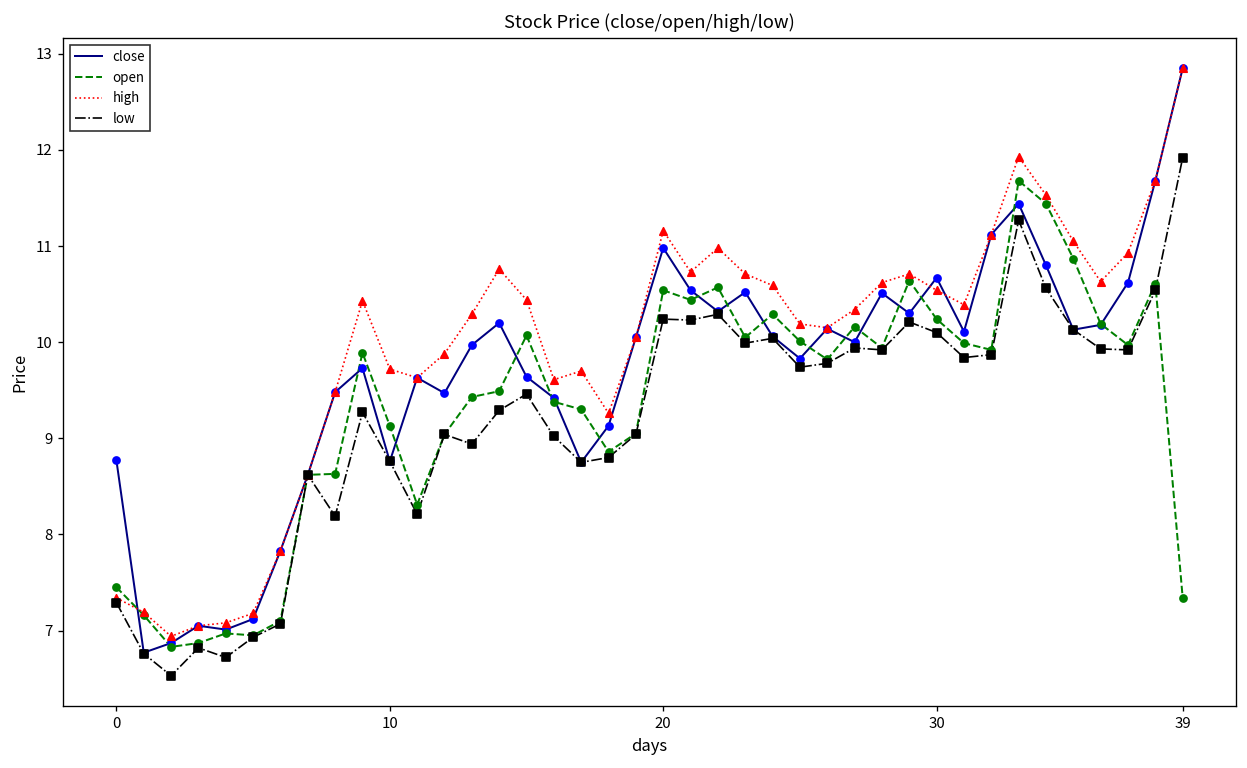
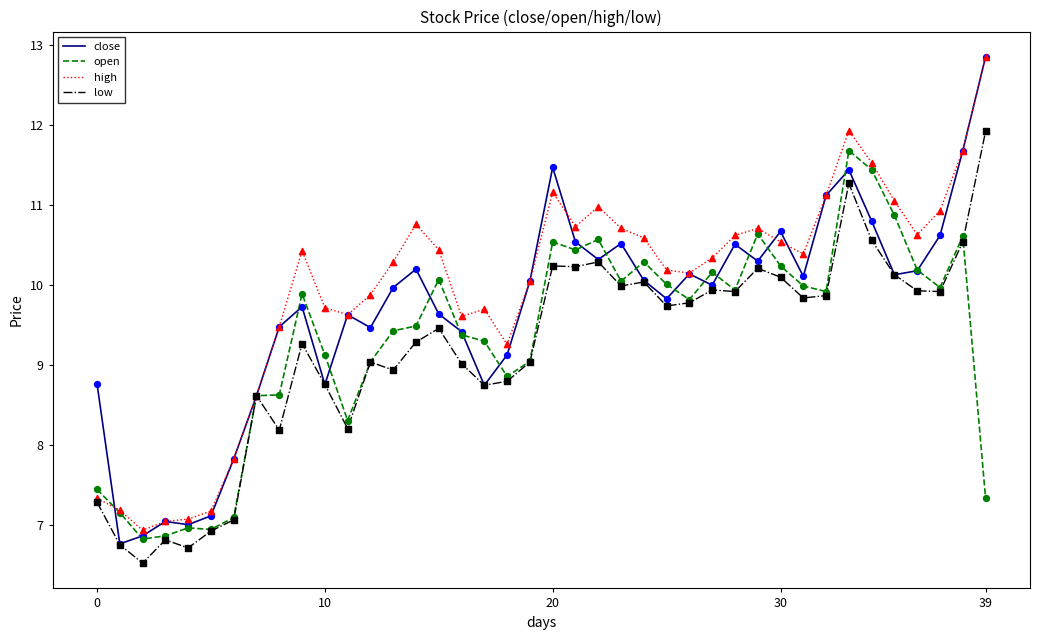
close, 20: 11.0 -> 11.5
